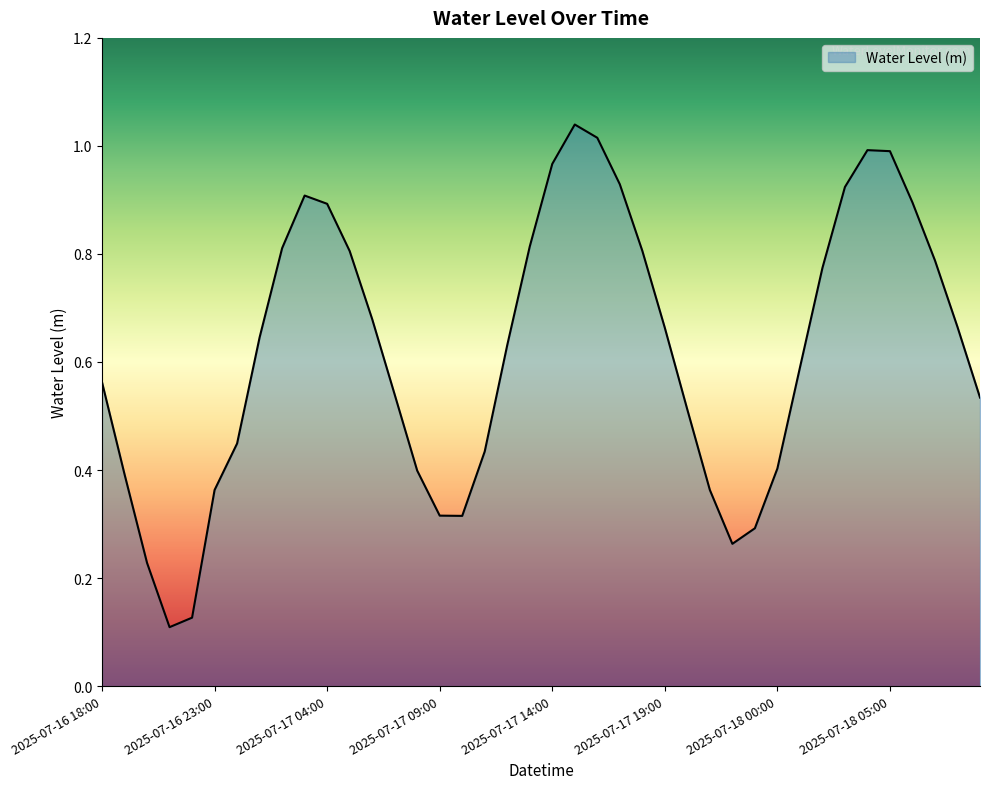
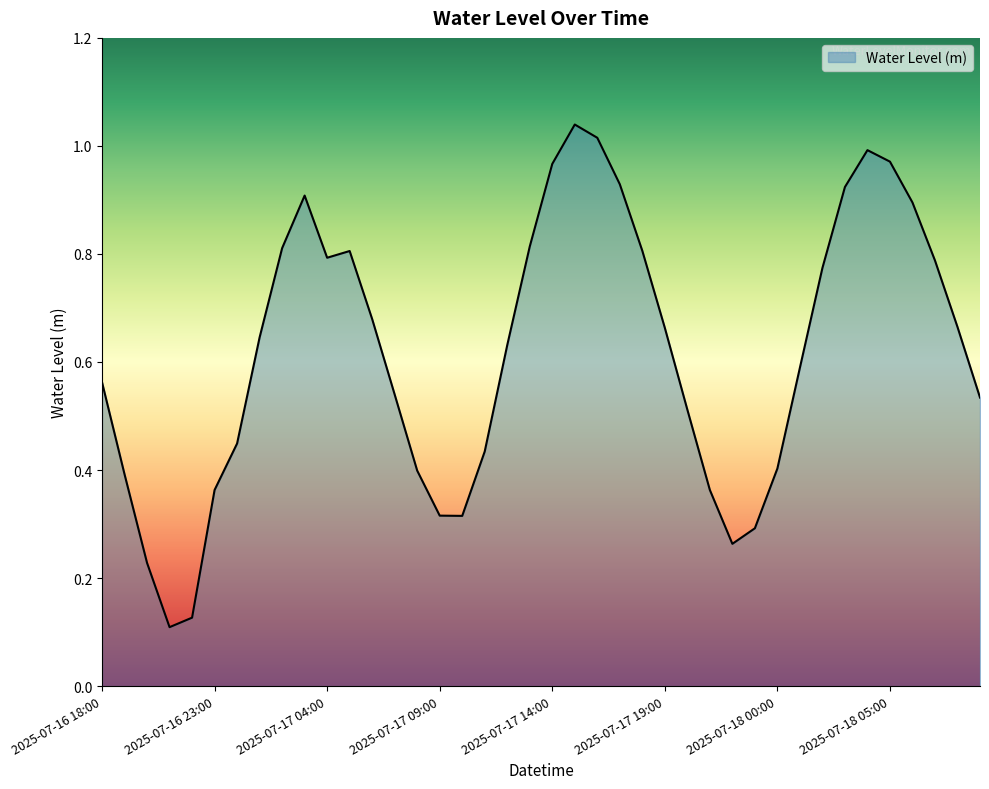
2025-07-17 04:00: 0.89 -> 0.79
2025-07-18 05:00: 0.99 -> 0.97
